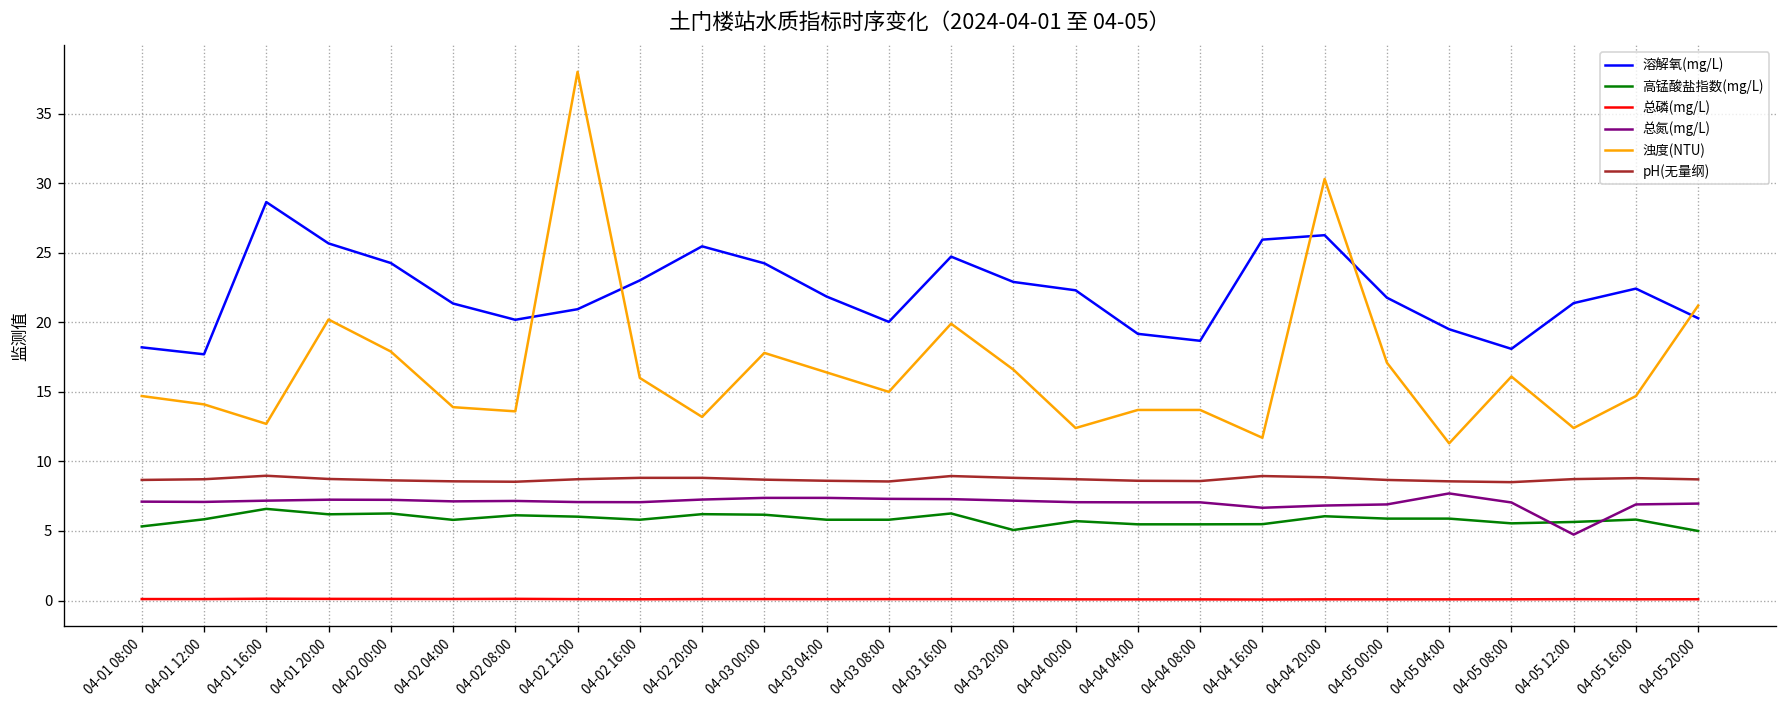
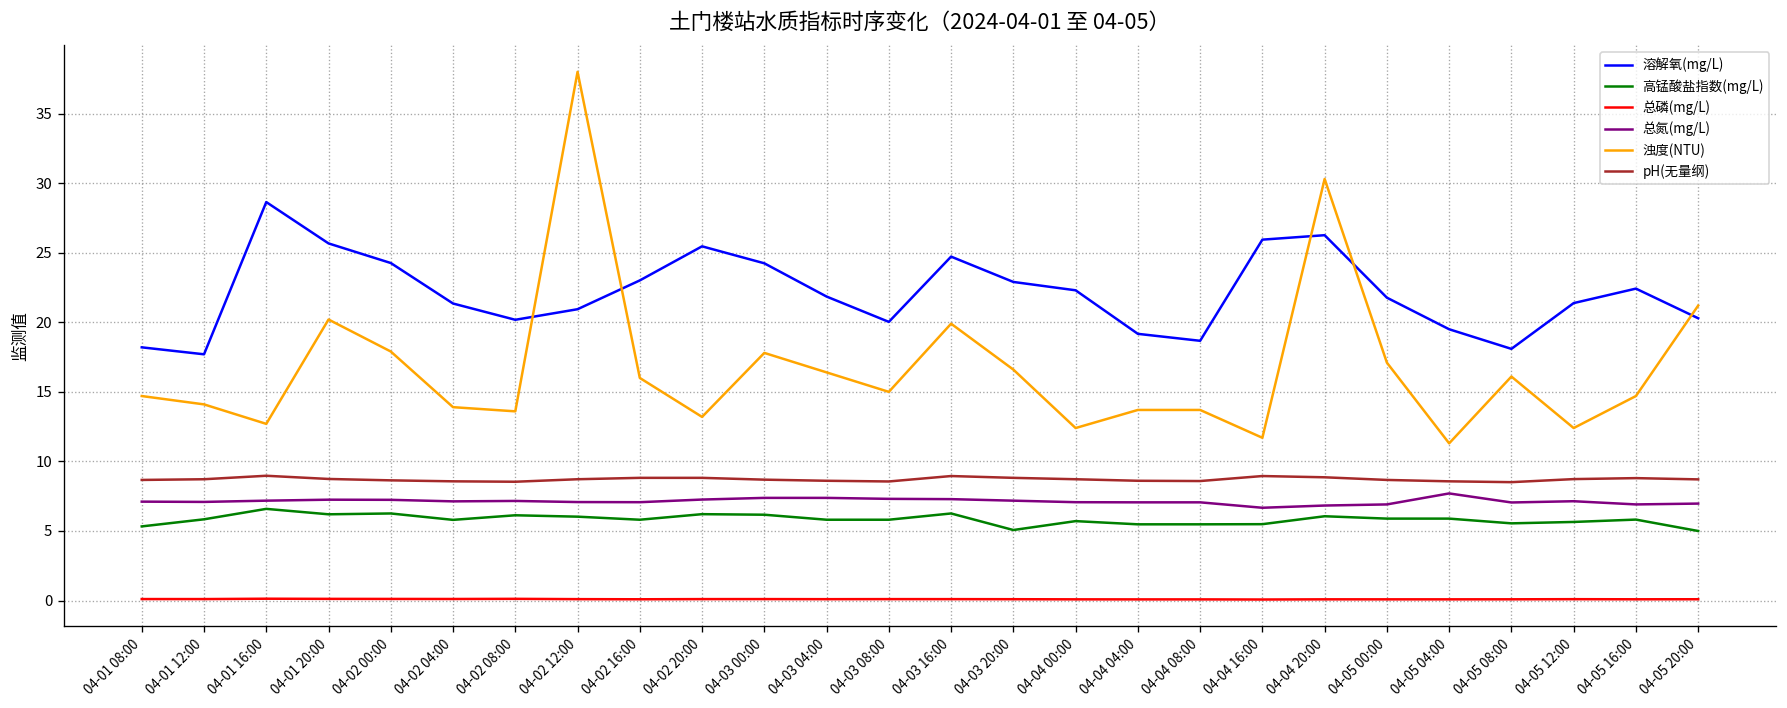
总氮(mg/L), 04-05 12:00: 4.7 -> 7.1
